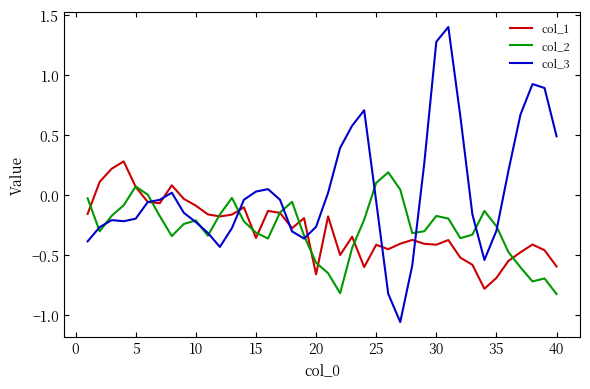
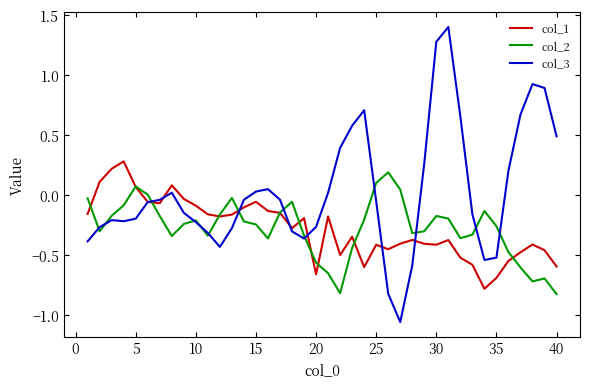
col_1, 15: -0.36 -> -0.06
col_2, 15: -0.31 -> -0.24
col_3, 35: -0.30 -> -0.52
